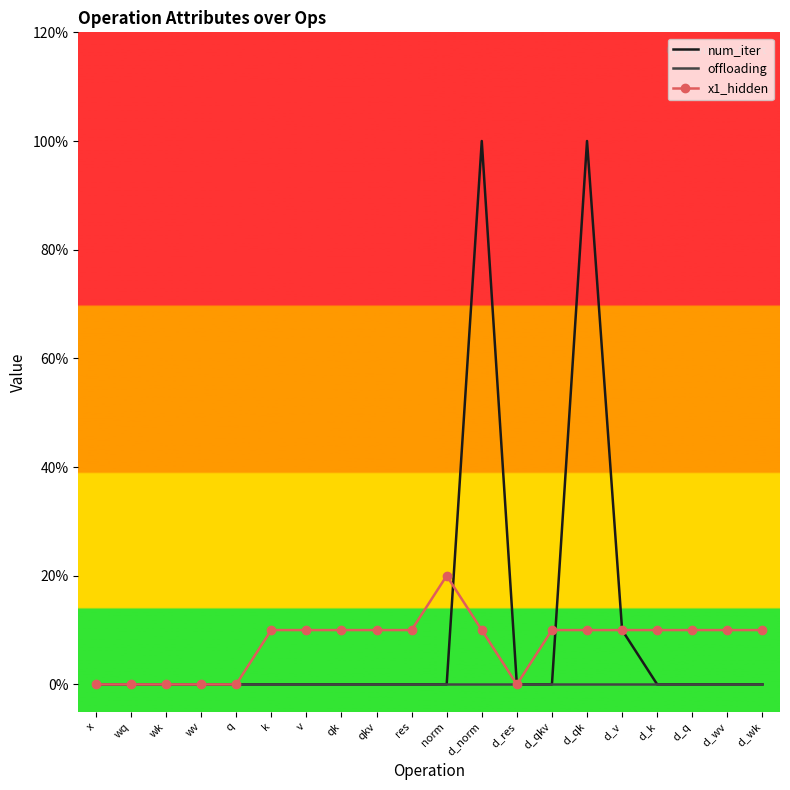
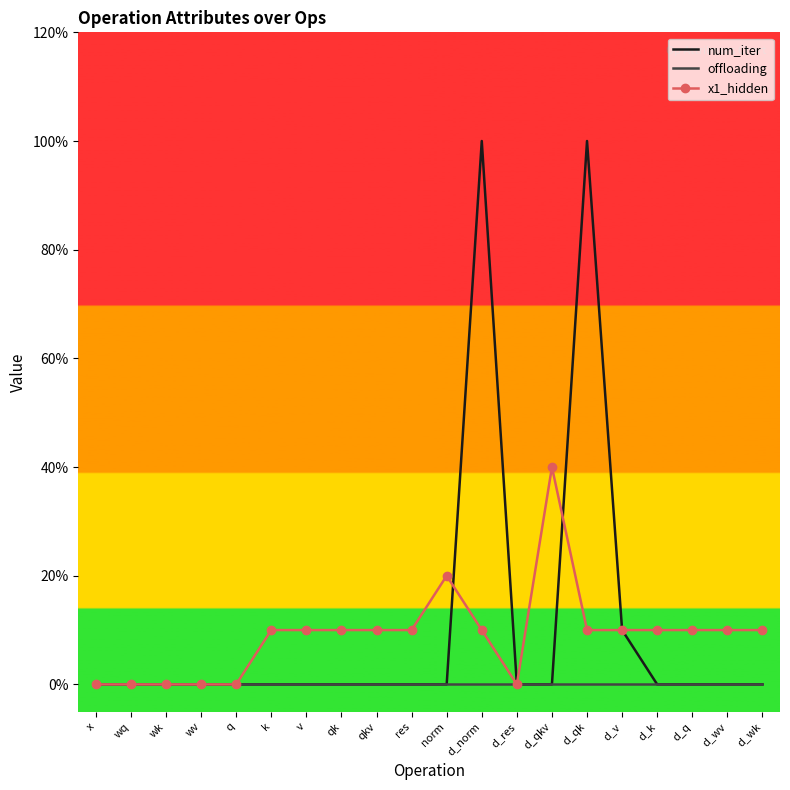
x1_hidden, d_qkv: 10% -> 40%
